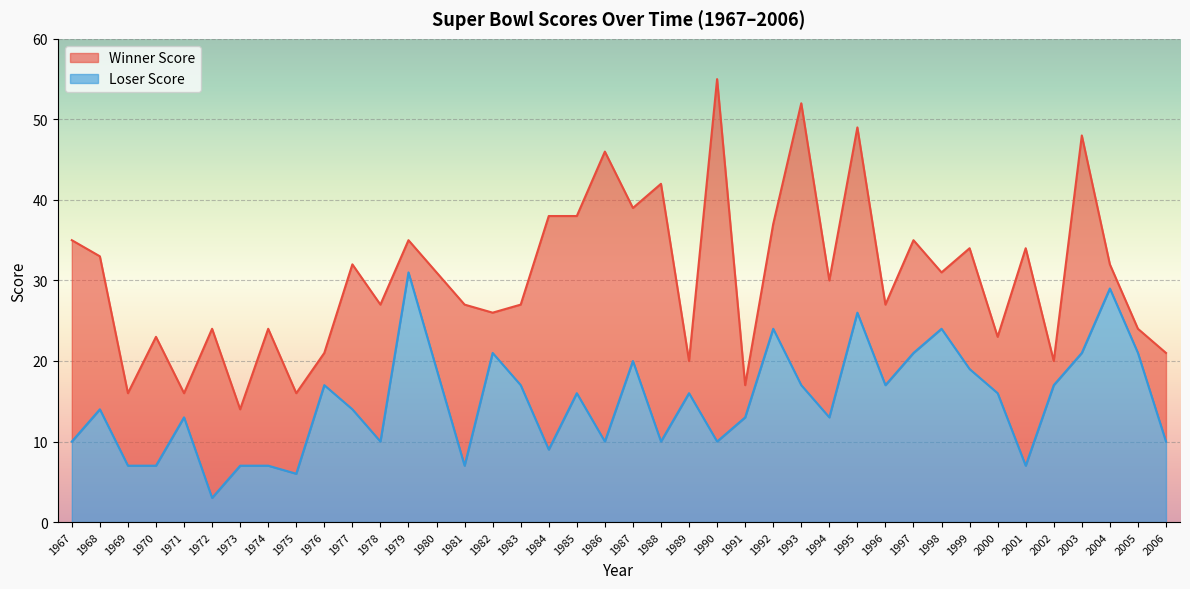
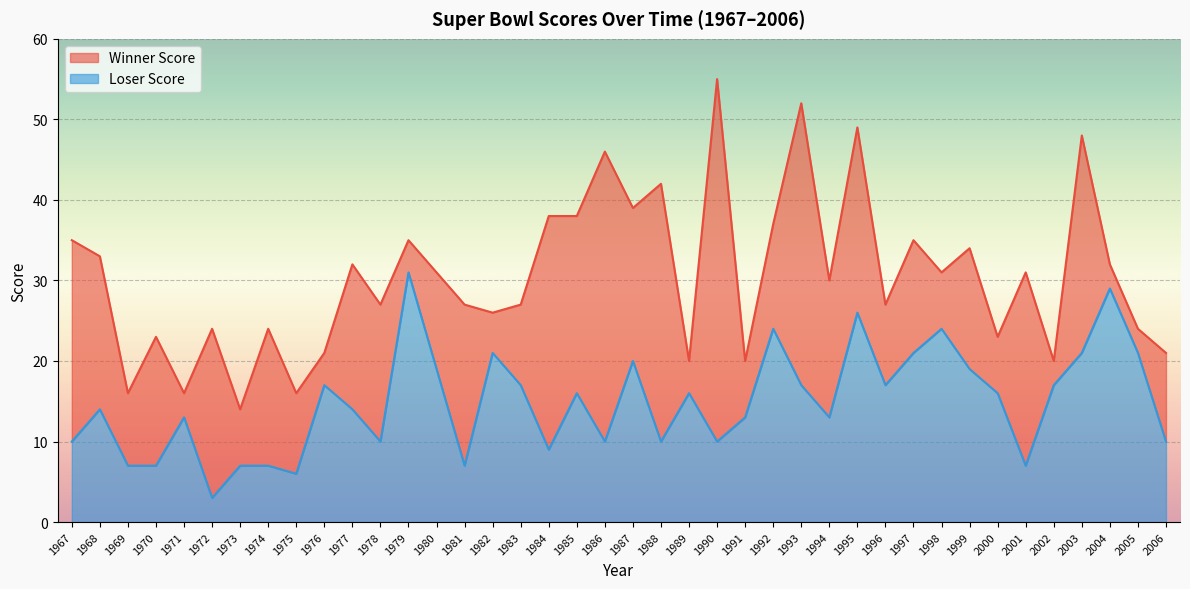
Winner Score, 1991: 17 -> 20
Winner Score, 2001: 34 -> 31
